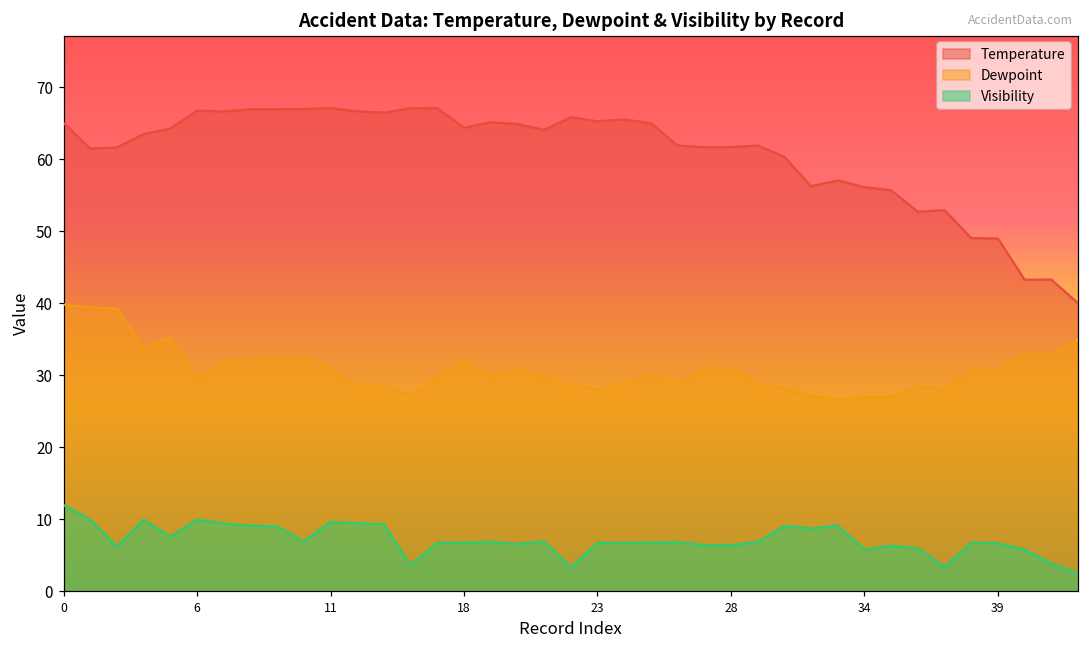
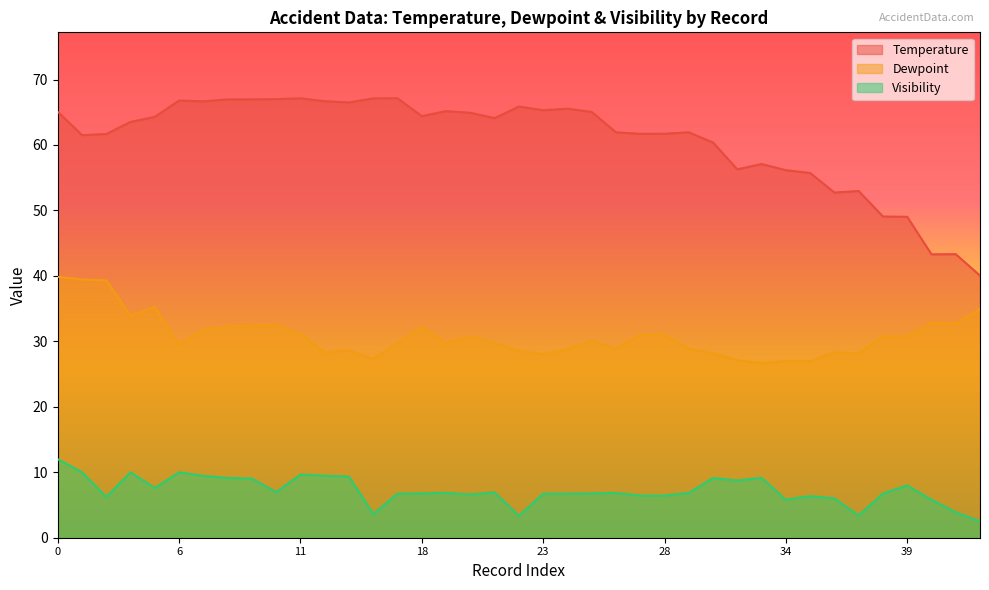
Visibility, 39: 7 -> 8
